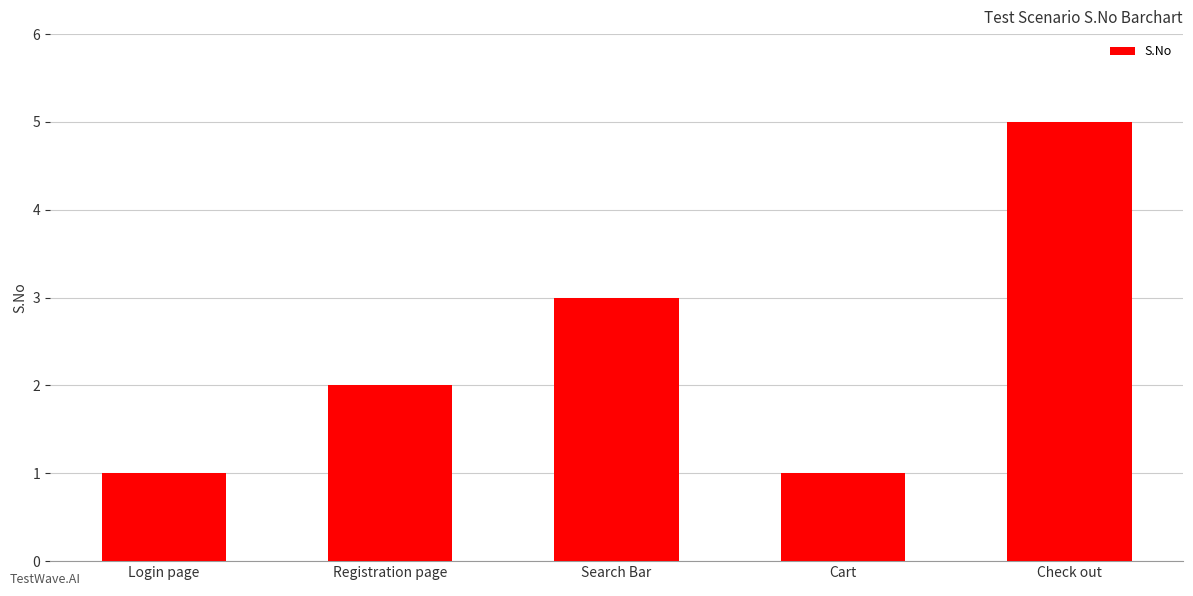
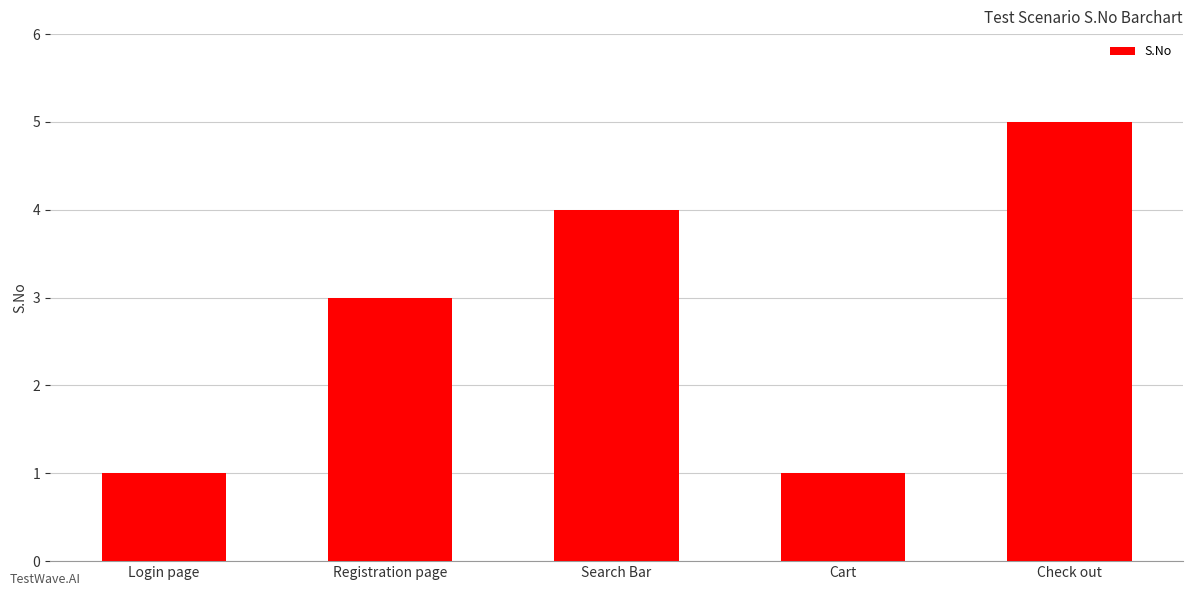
Registration page: 2 -> 3
Search Bar: 3 -> 4
